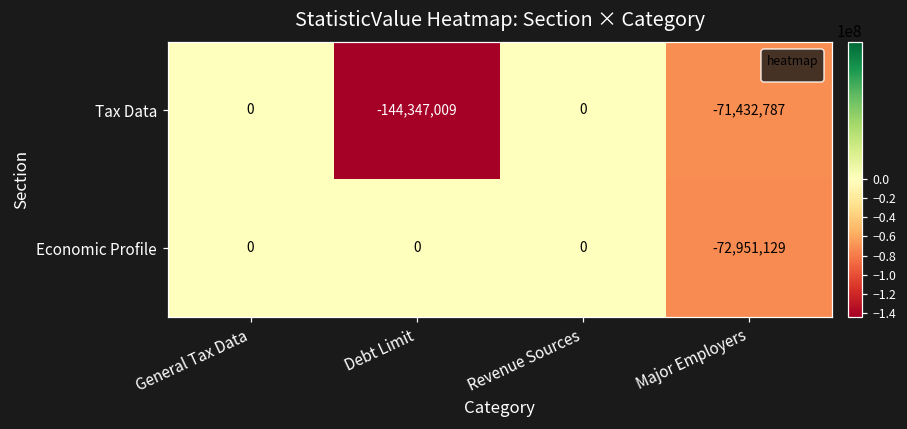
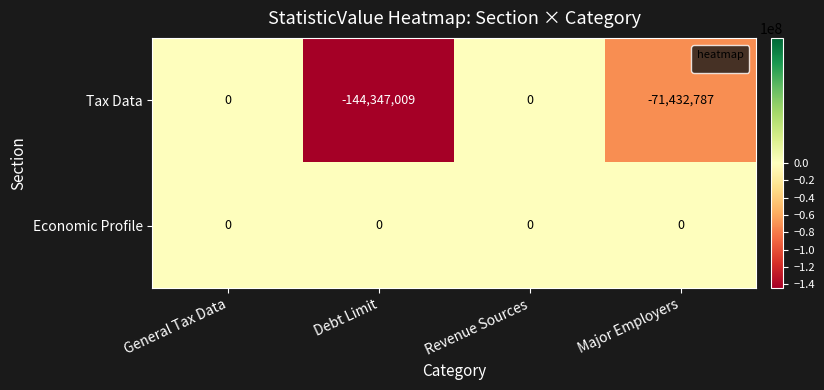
Economic Profile, Major Employers: -72,951,129 -> 0
